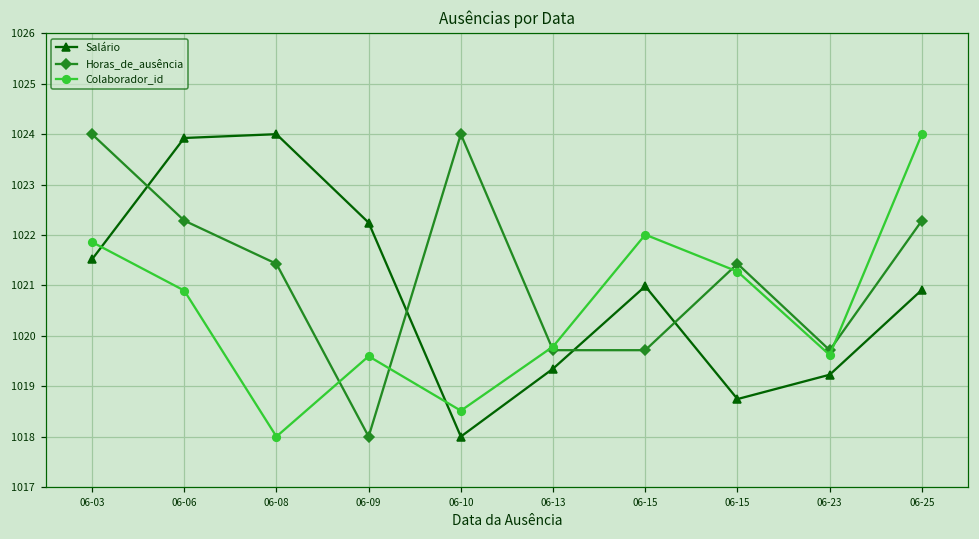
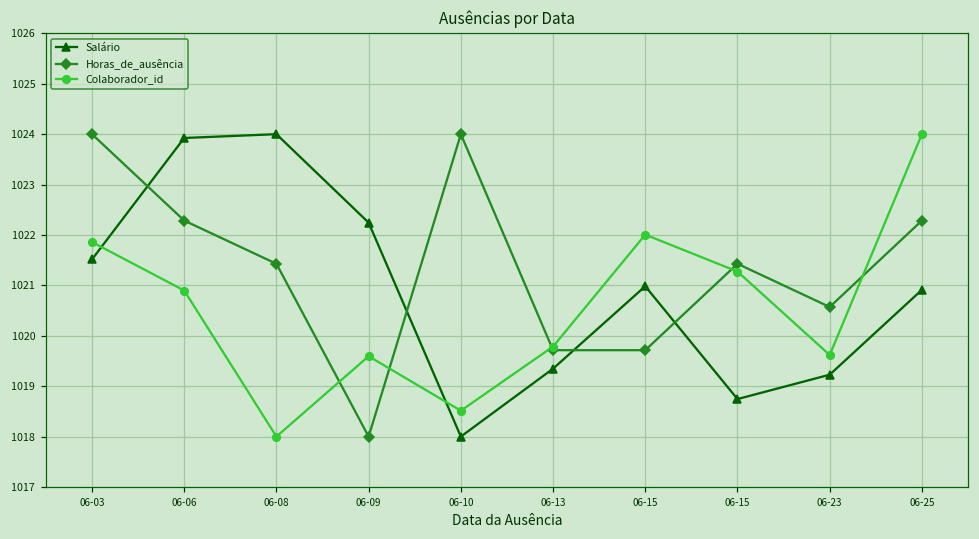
Horas_de_ausência, 06-23: 1019.7 -> 1020.6
